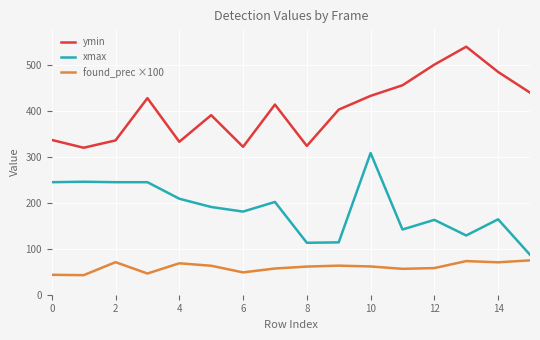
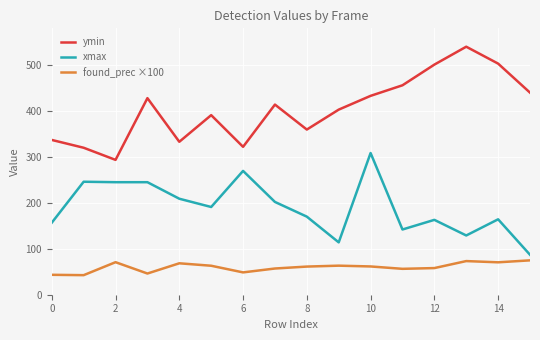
xmax, 0: 250 -> 160
ymin, 2: 340 -> 290
xmax, 6: 180 -> 270
ymin, 8: 320 -> 360
xmax, 8: 110 -> 170
ymin, 14: 490 -> 500
